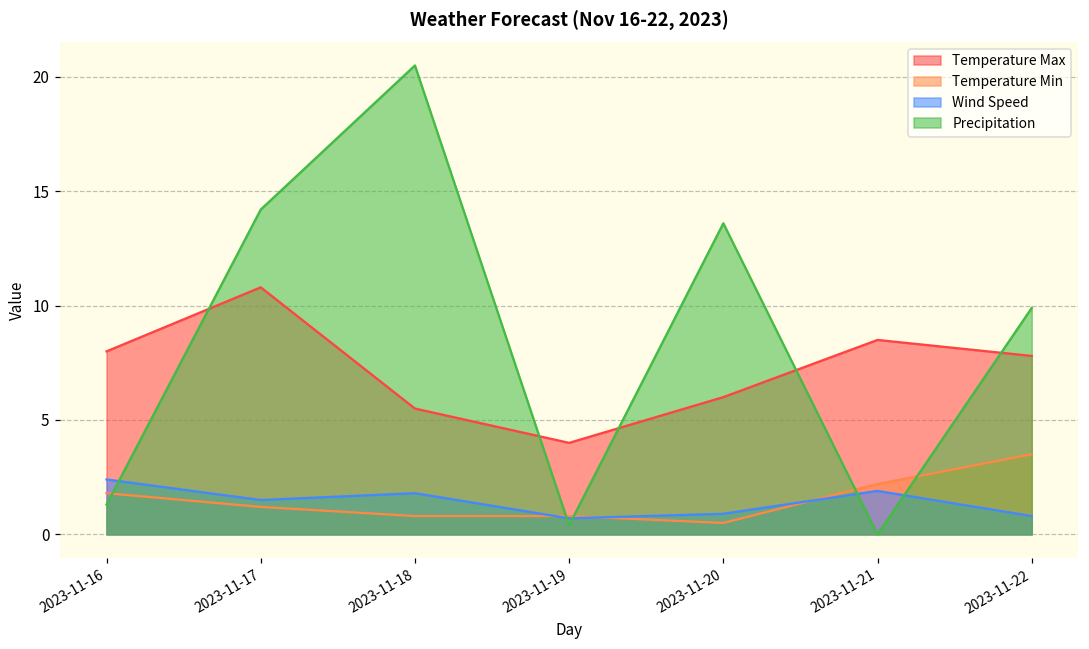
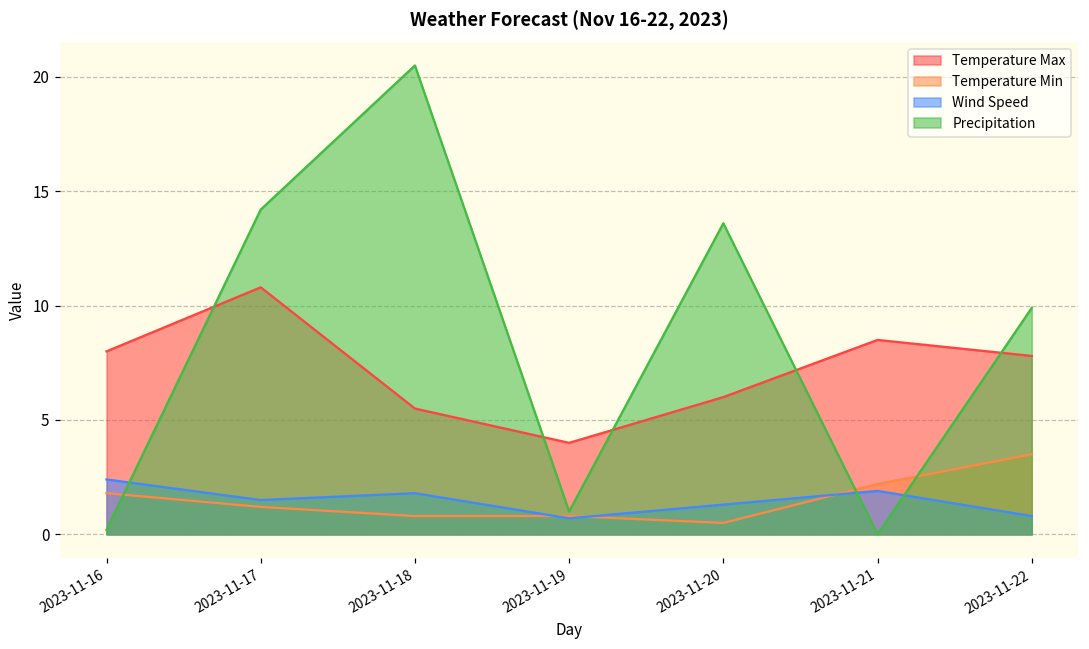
Precipitation, 2023-11-16: 1.3 -> 0.2
Precipitation, 2023-11-19: 0.4 -> 1.0
Wind Speed, 2023-11-20: 0.9 -> 1.3
